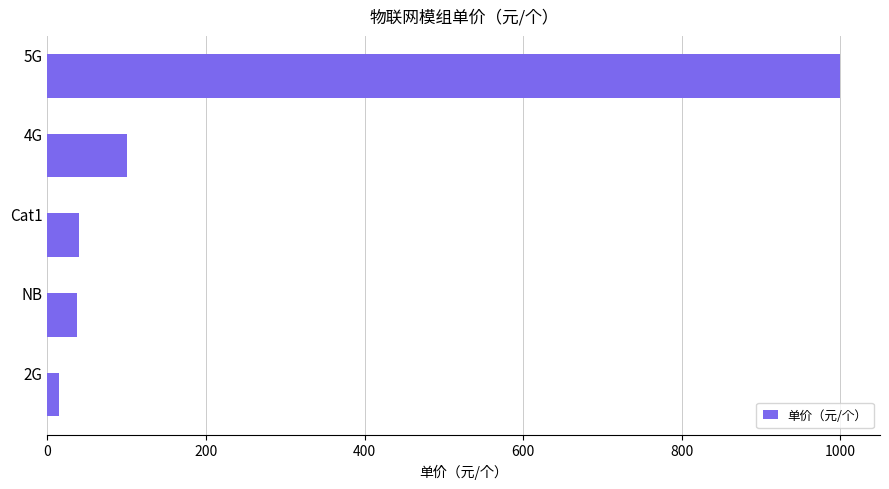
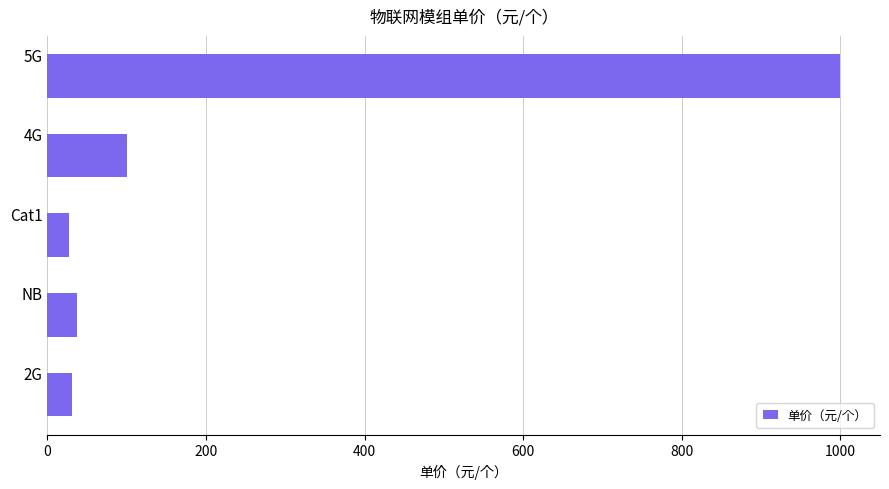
Cat1: 40 -> 30
2G: 20 -> 30
